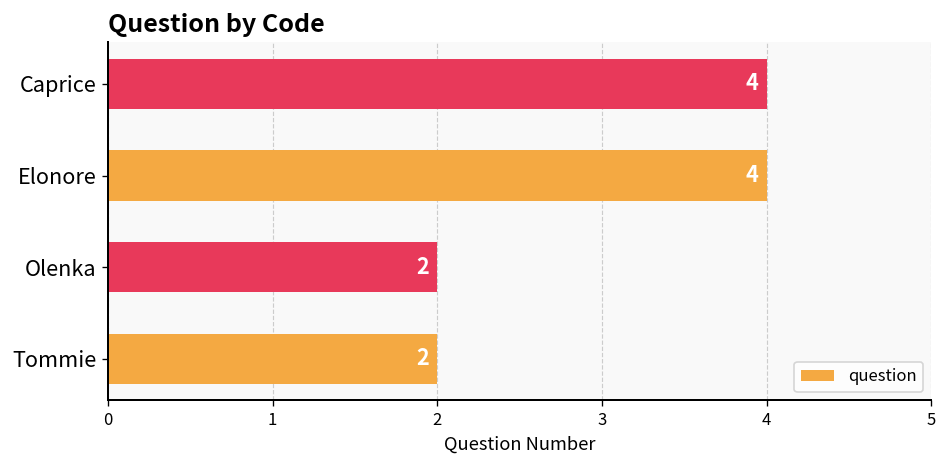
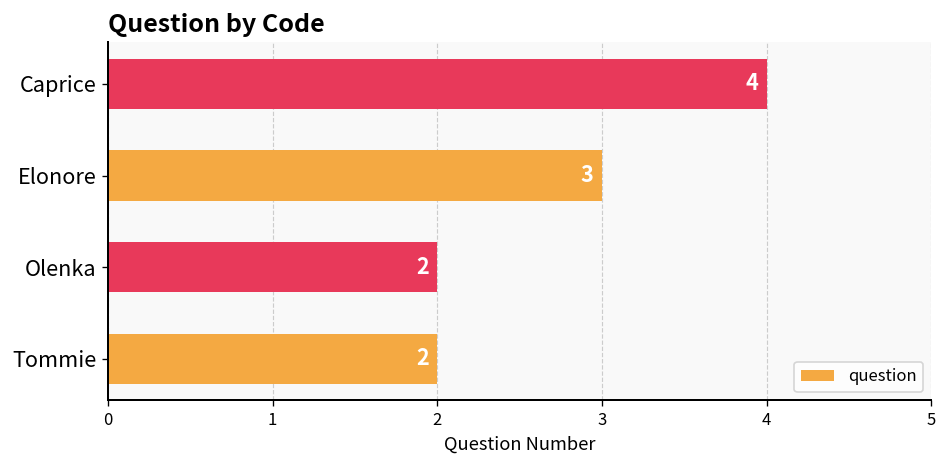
Elonore: 4 -> 3
